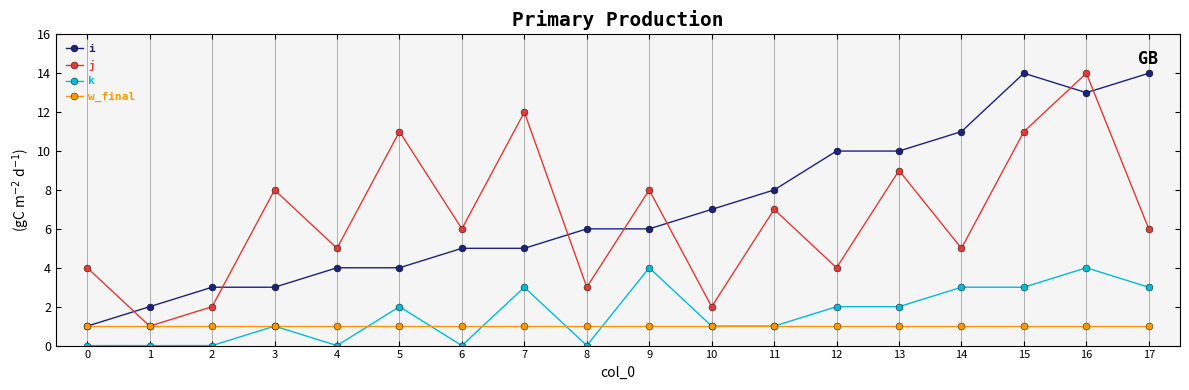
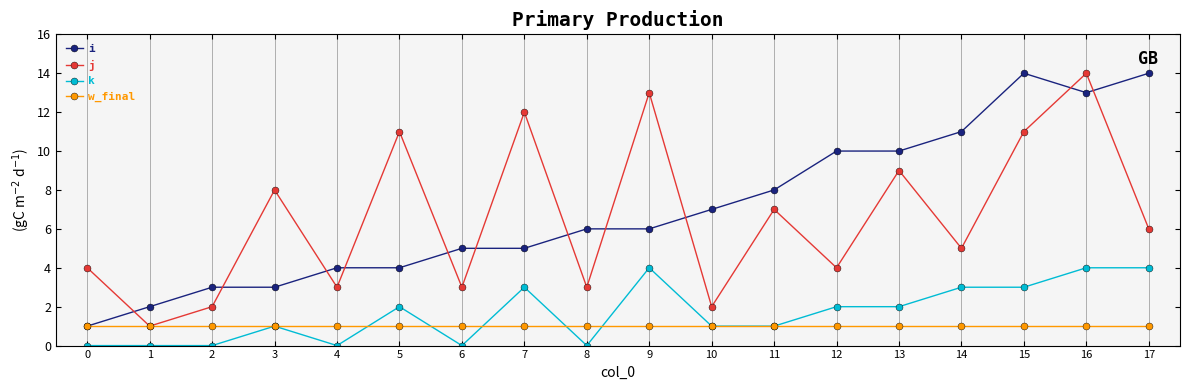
j, 4: 5 -> 3
j, 6: 6 -> 3
j, 9: 8 -> 13
k, 17: 3 -> 4
